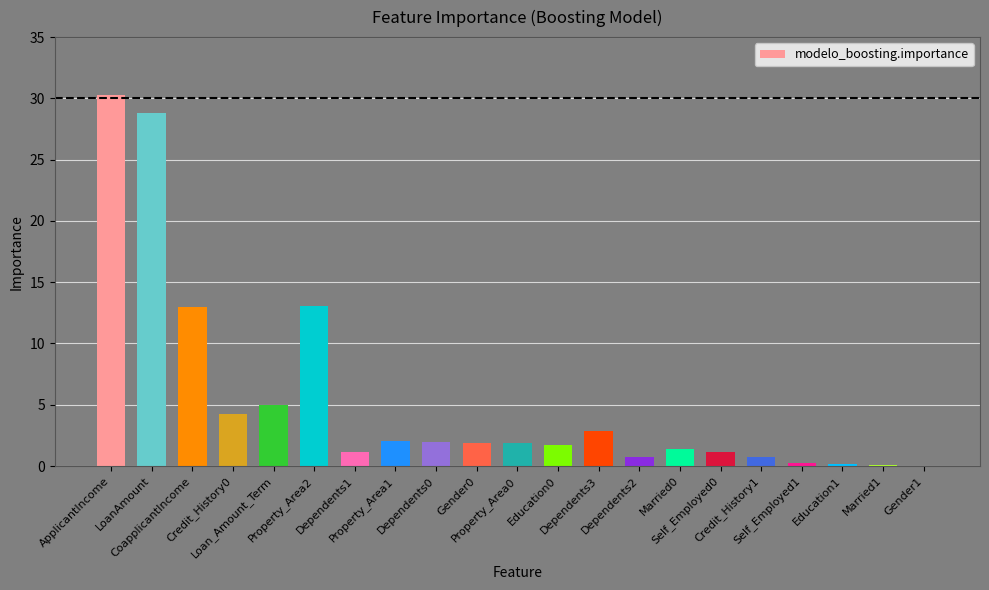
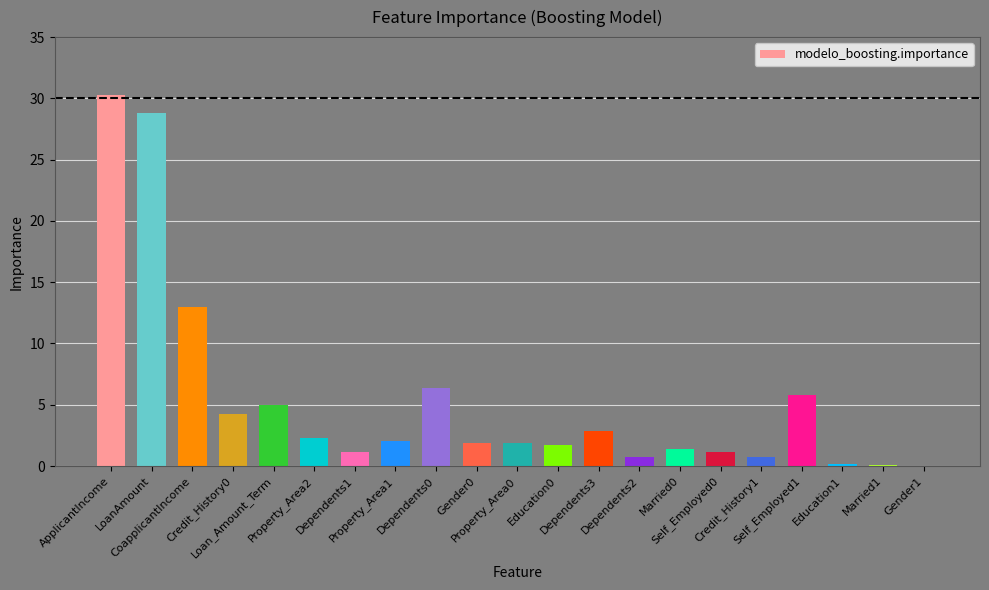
Property_Area2: 13.1 -> 2.3
Dependents0: 1.9 -> 6.3
Self_Employed1: 0.3 -> 5.8
